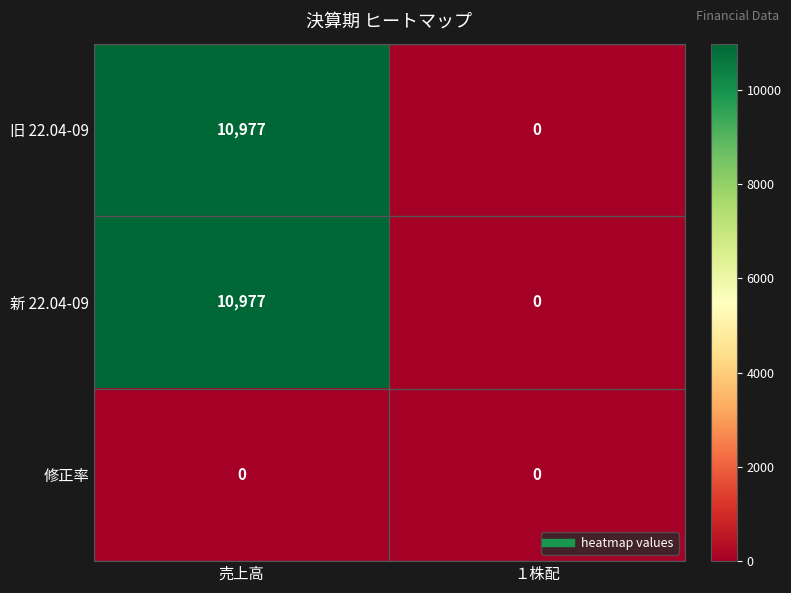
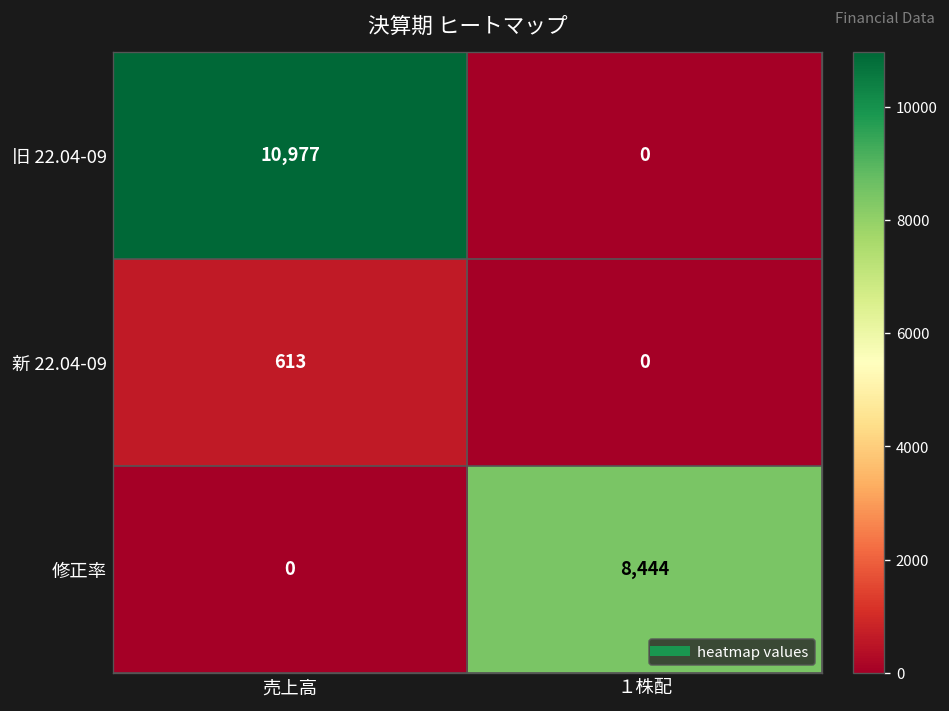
新 22.04-09, 売上高: 10,977 -> 613
修正率, １株配: 0 -> 8,444
